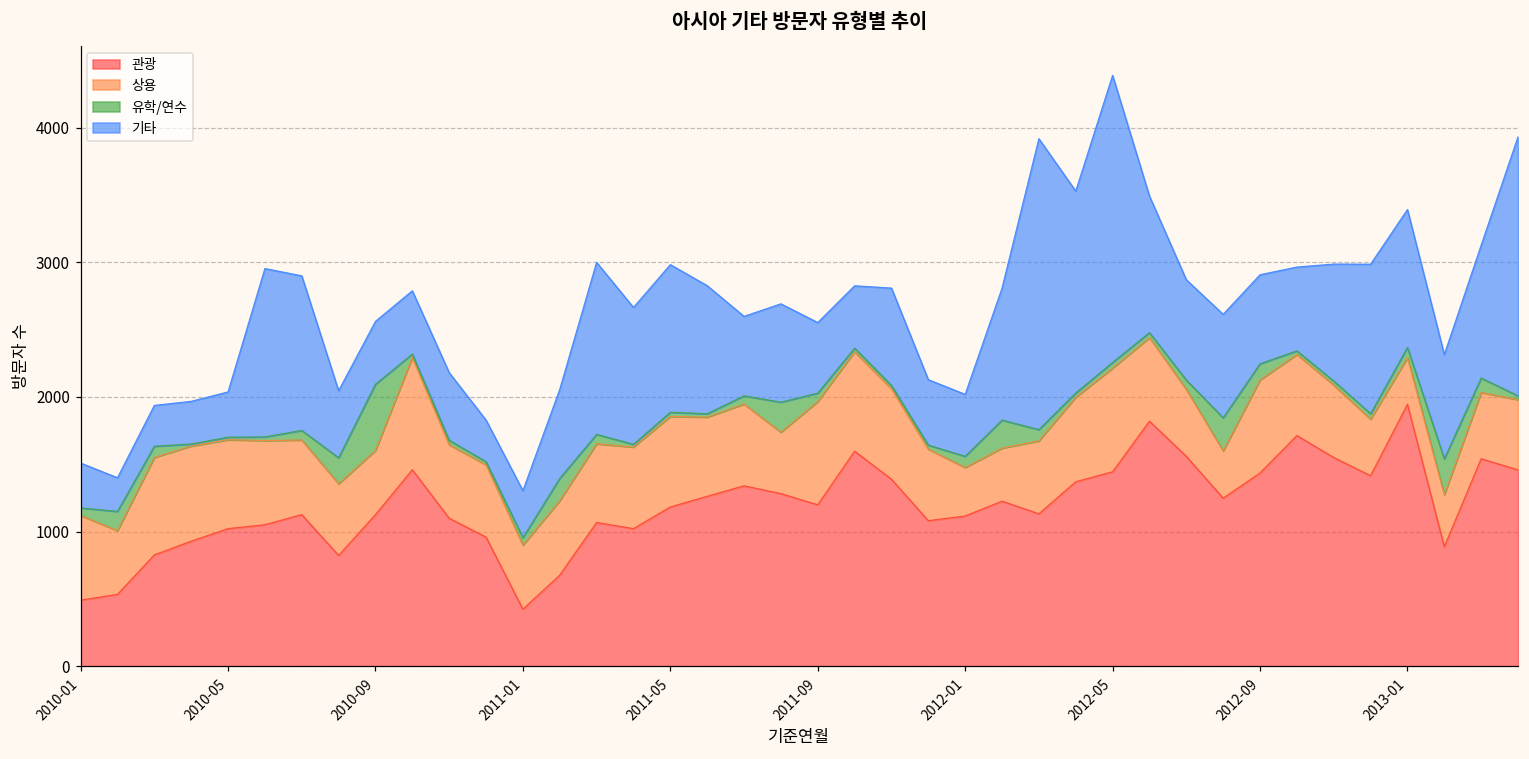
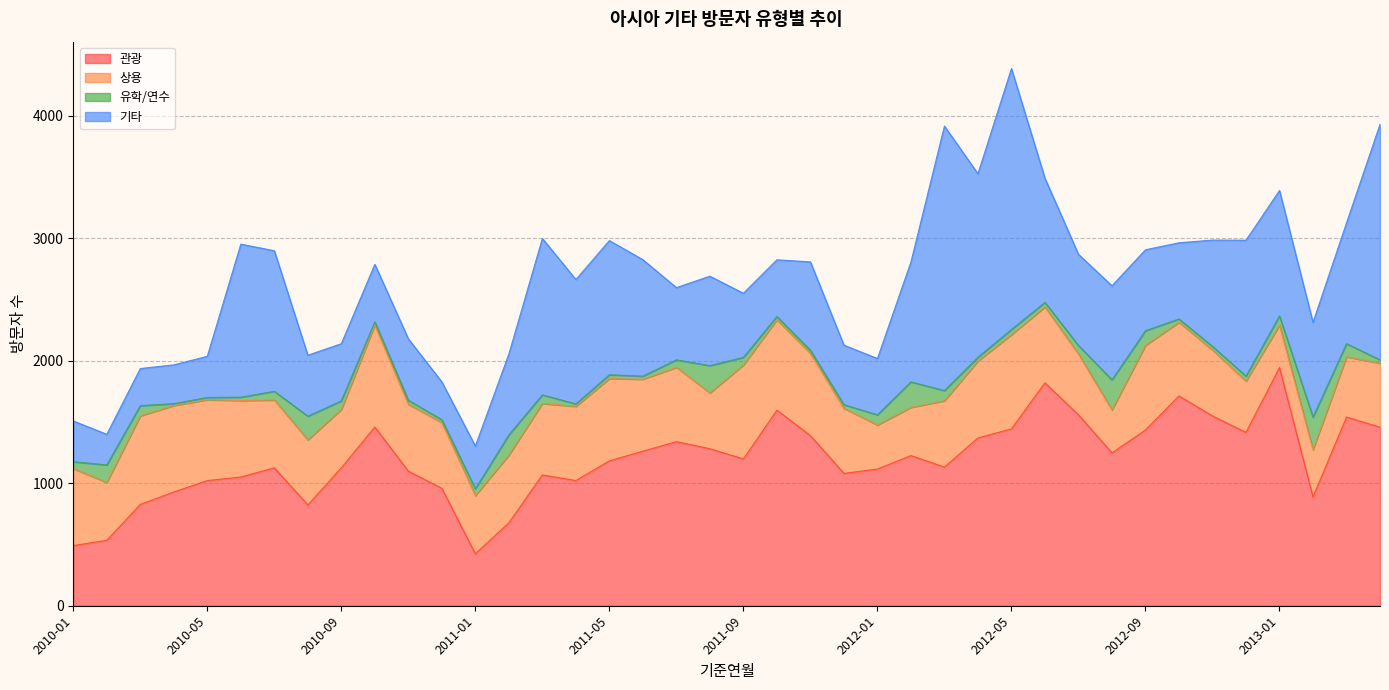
유학/연수, 2010-09: 490 -> 70
